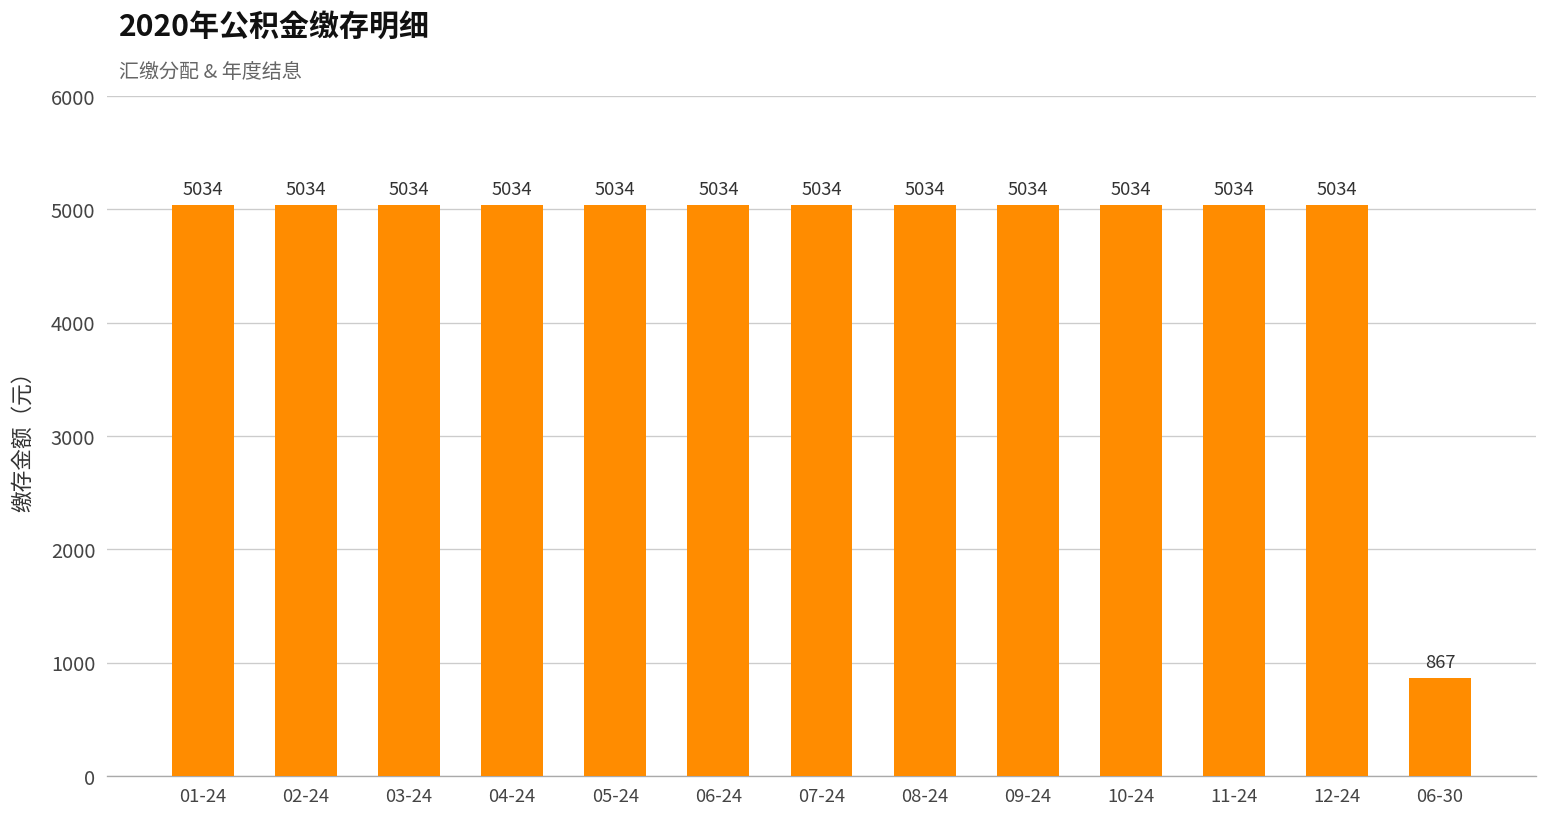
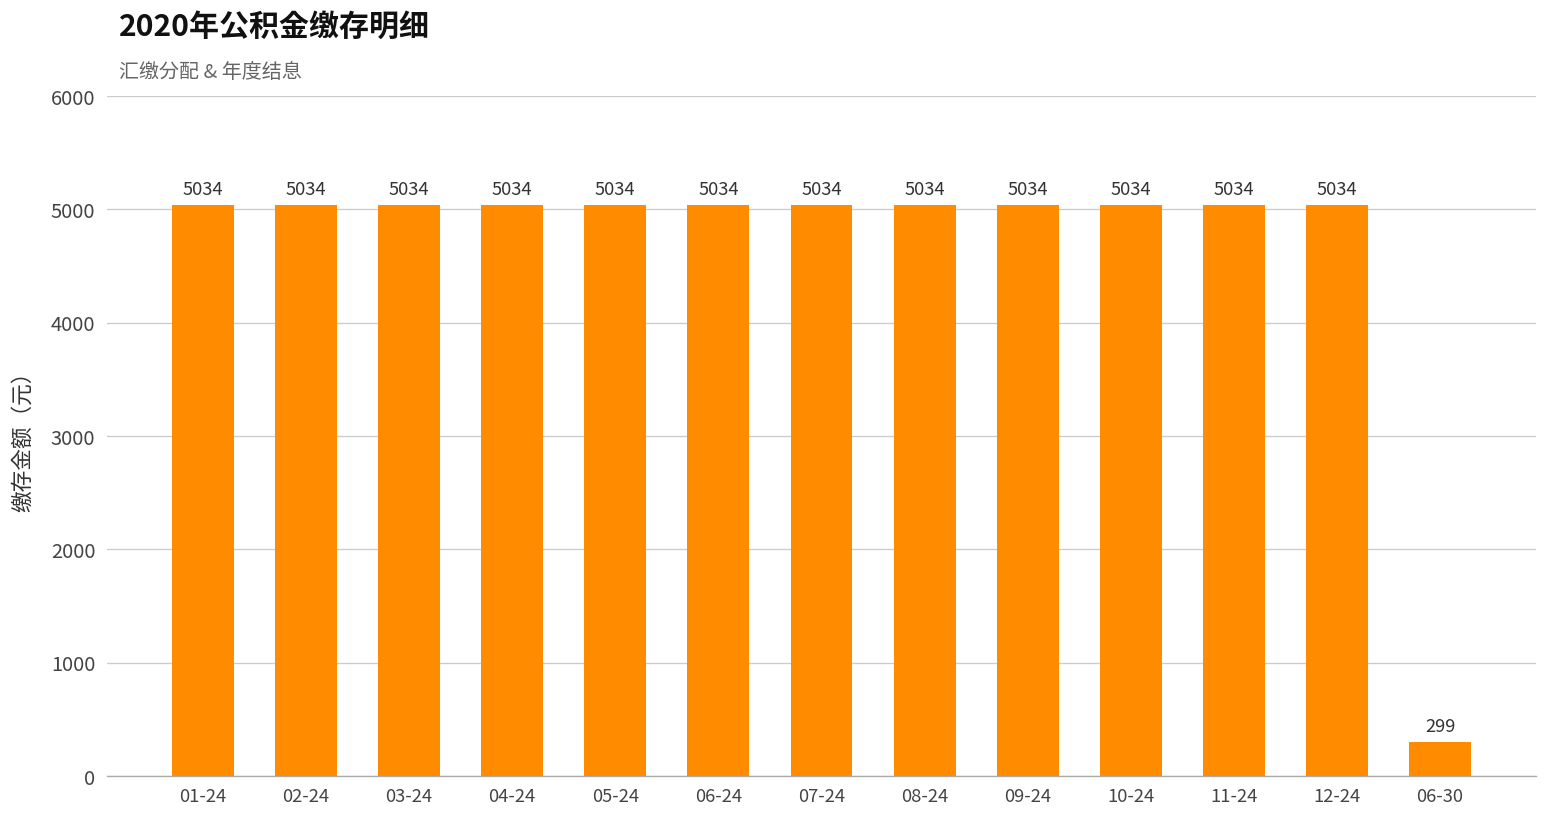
06-30: 867 -> 299
